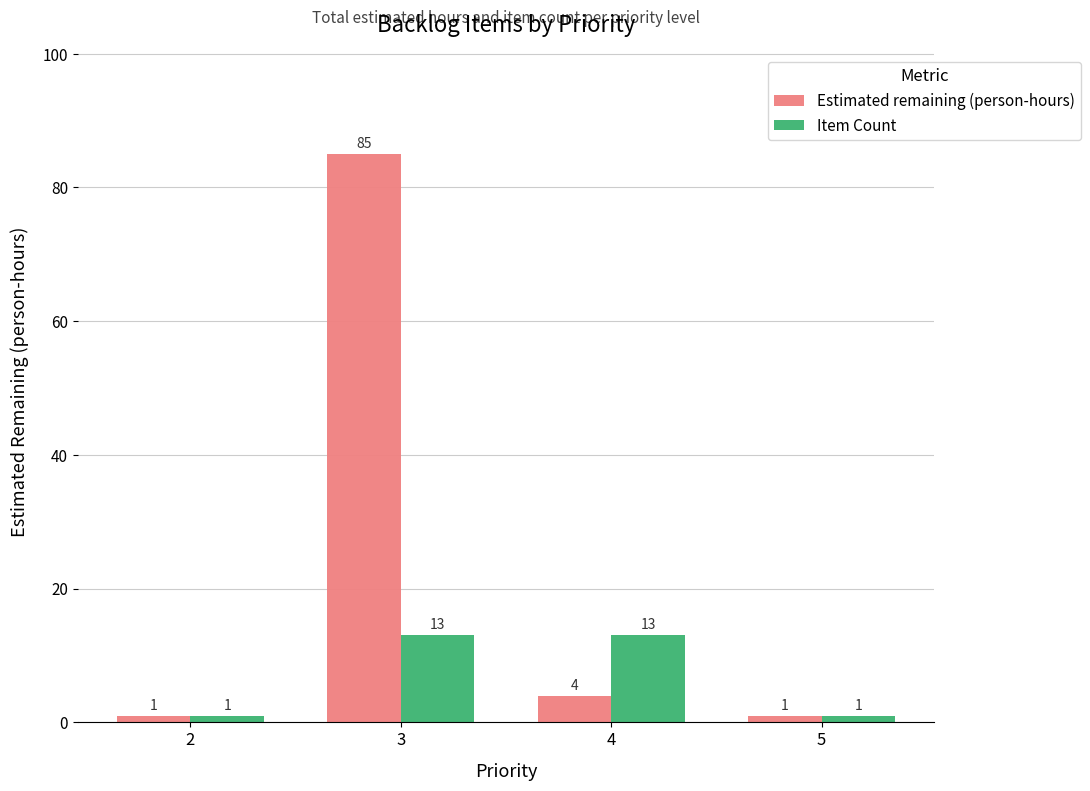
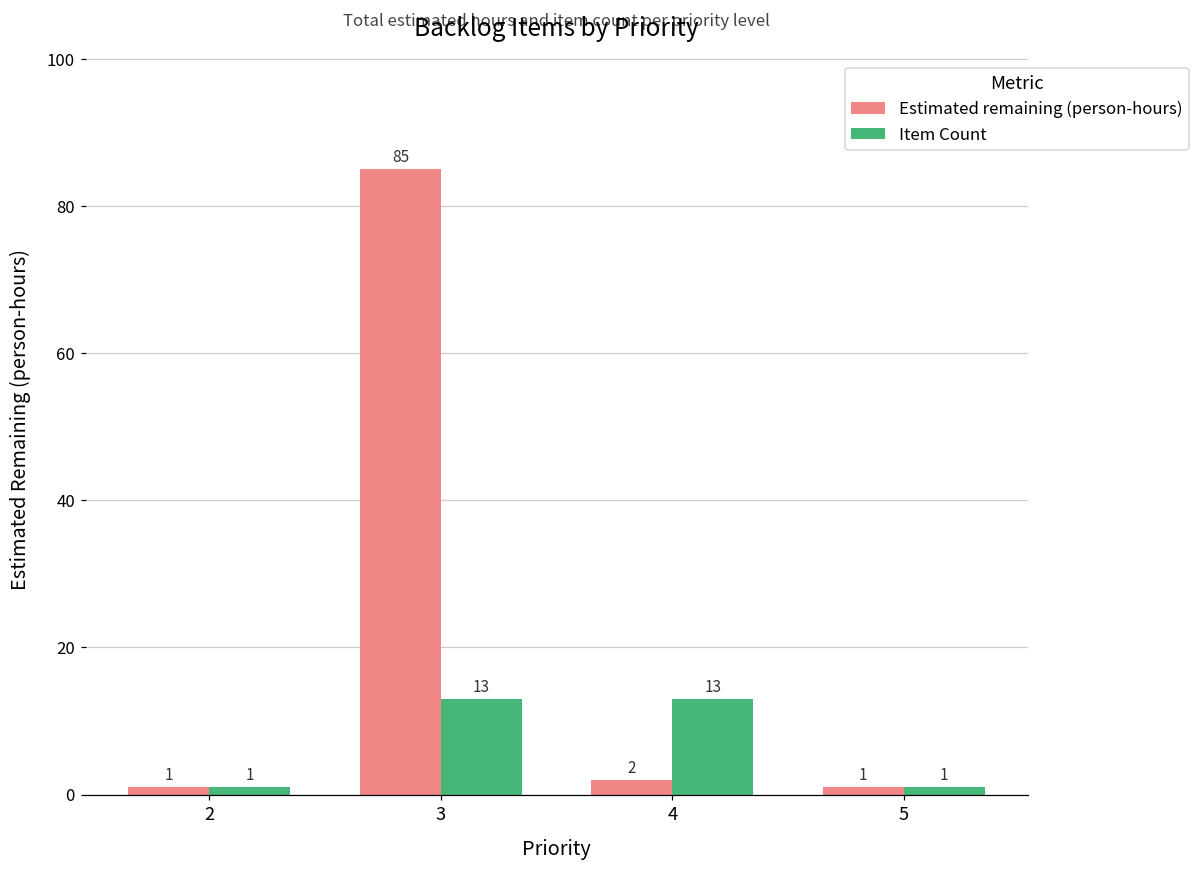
Estimated remaining (person-hours), 4: 4 -> 2
